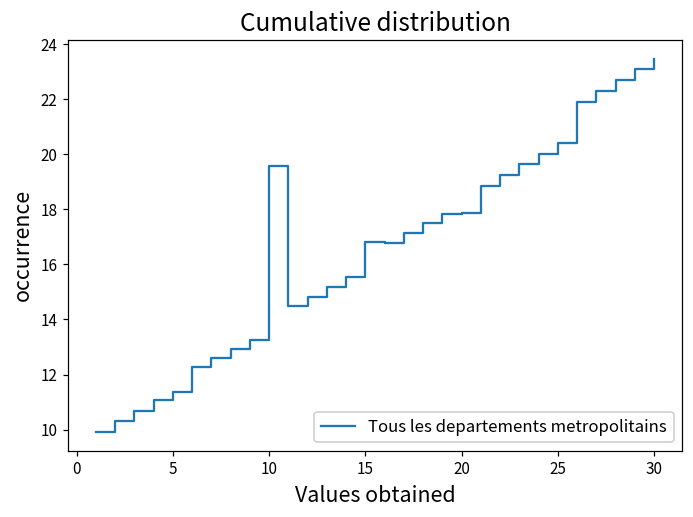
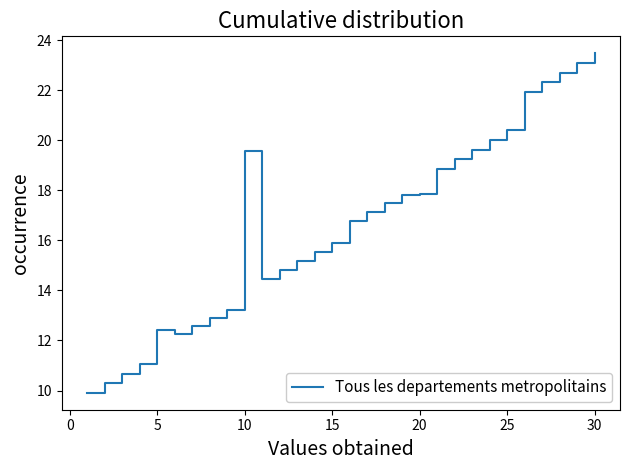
5: 11.4 -> 12.4
15: 16.8 -> 15.9
